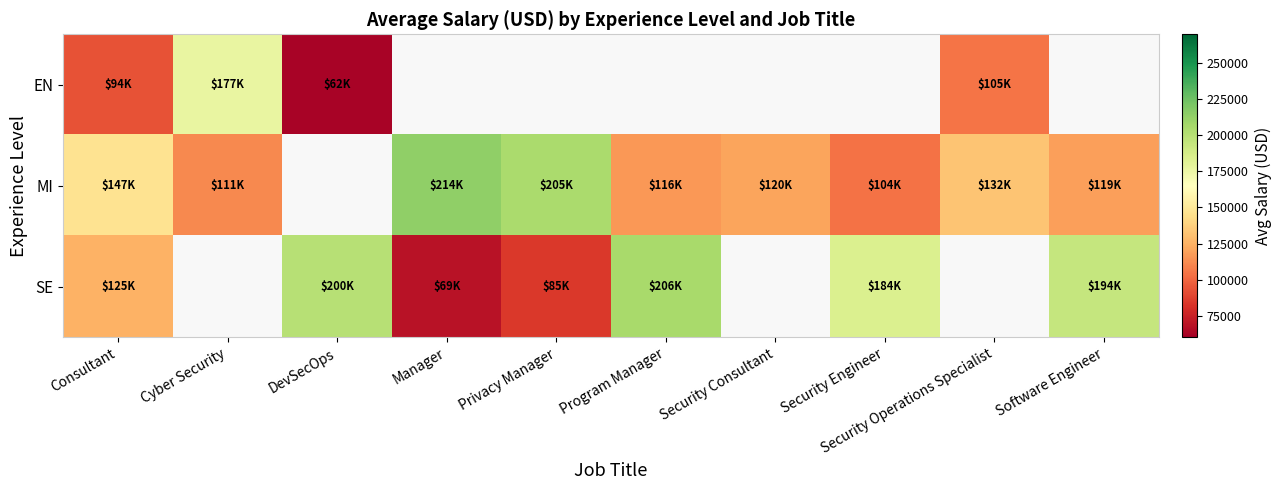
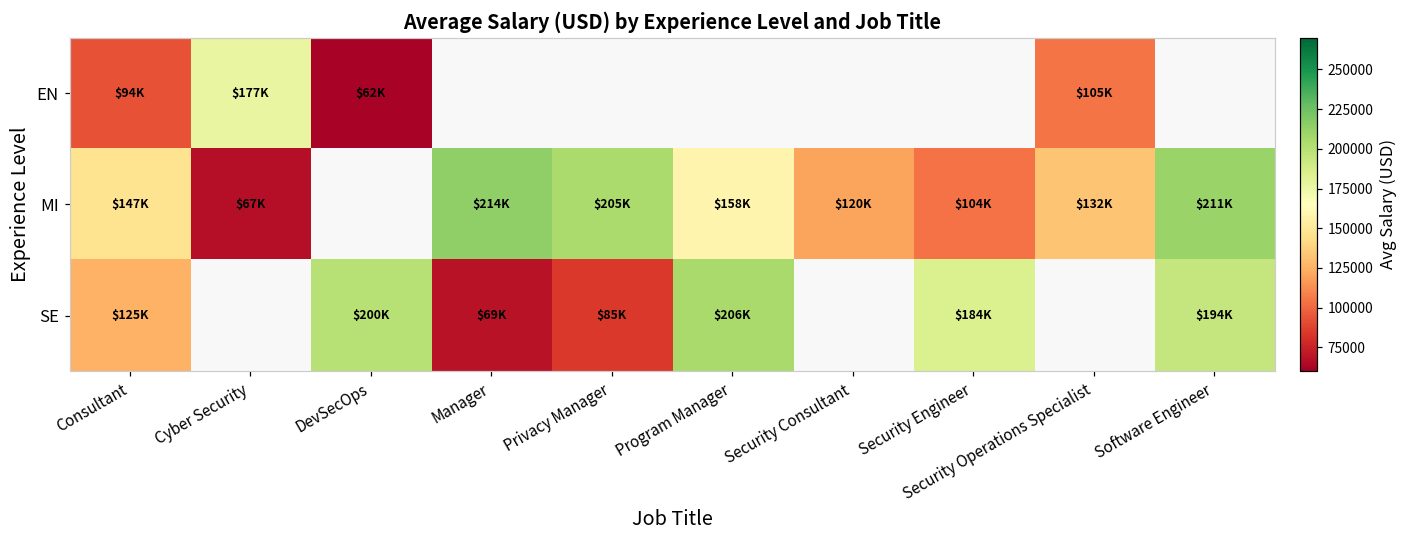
MI, Cyber Security: $111K -> $67K
MI, Program Manager: $116K -> $158K
MI, Software Engineer: $119K -> $211K
